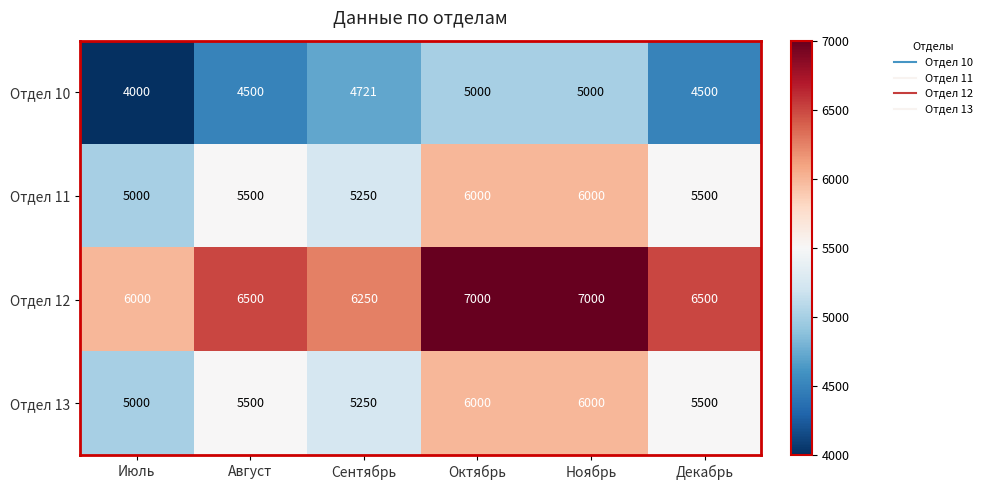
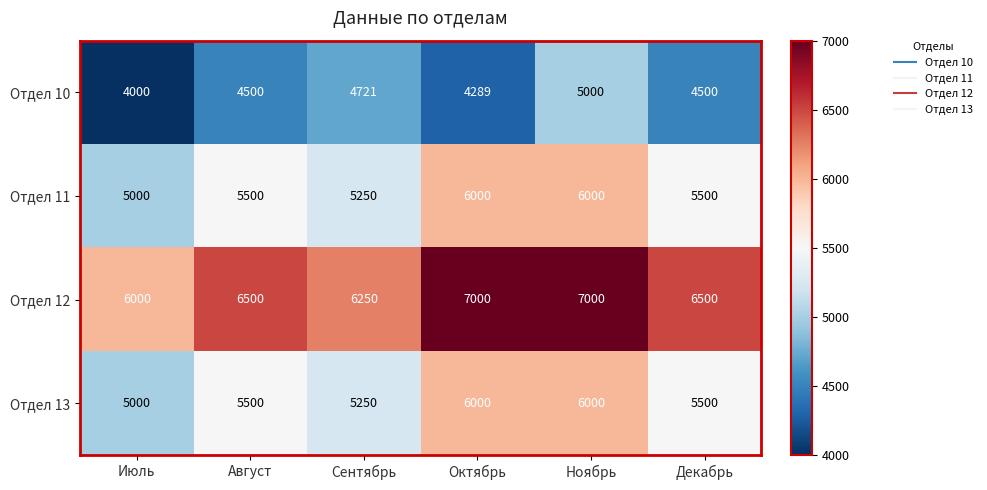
Отдел 10, Октябрь: 5000 -> 4289
